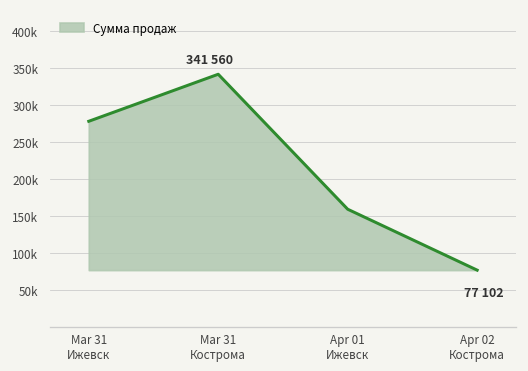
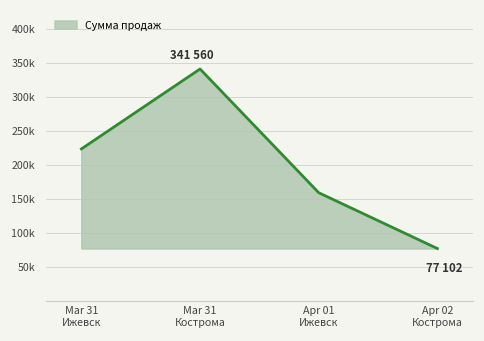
Mar 31 Ижевск: 280000 -> 220000
